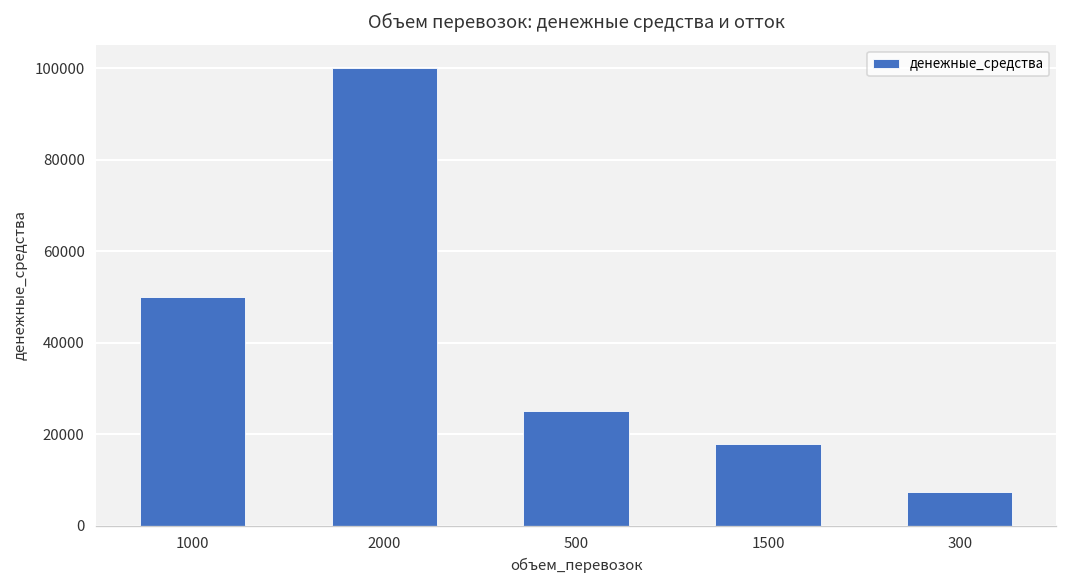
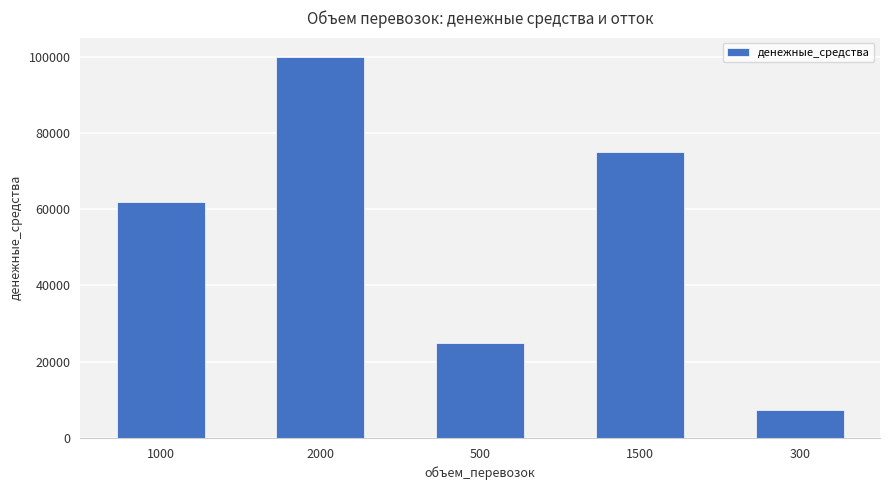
1000: 50000 -> 62000
1500: 18000 -> 75000
